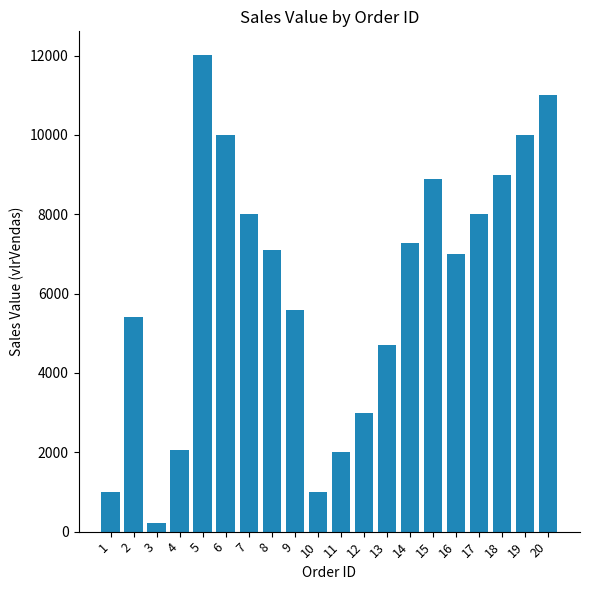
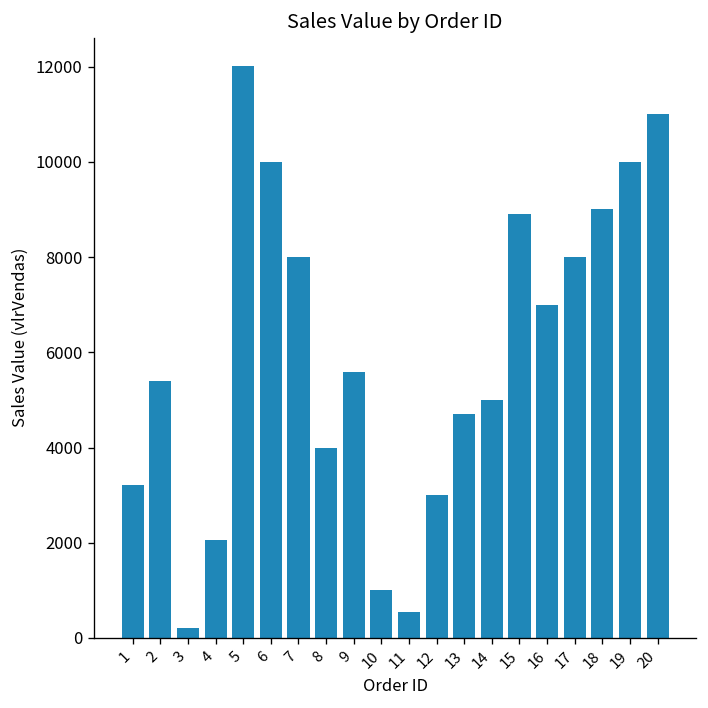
1: 1000 -> 3200
8: 7100 -> 4000
11: 2000 -> 600
14: 7300 -> 5000
